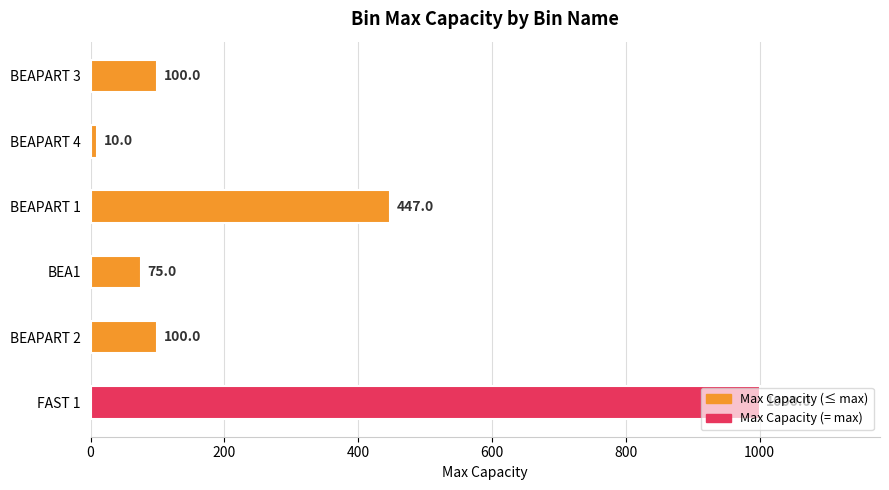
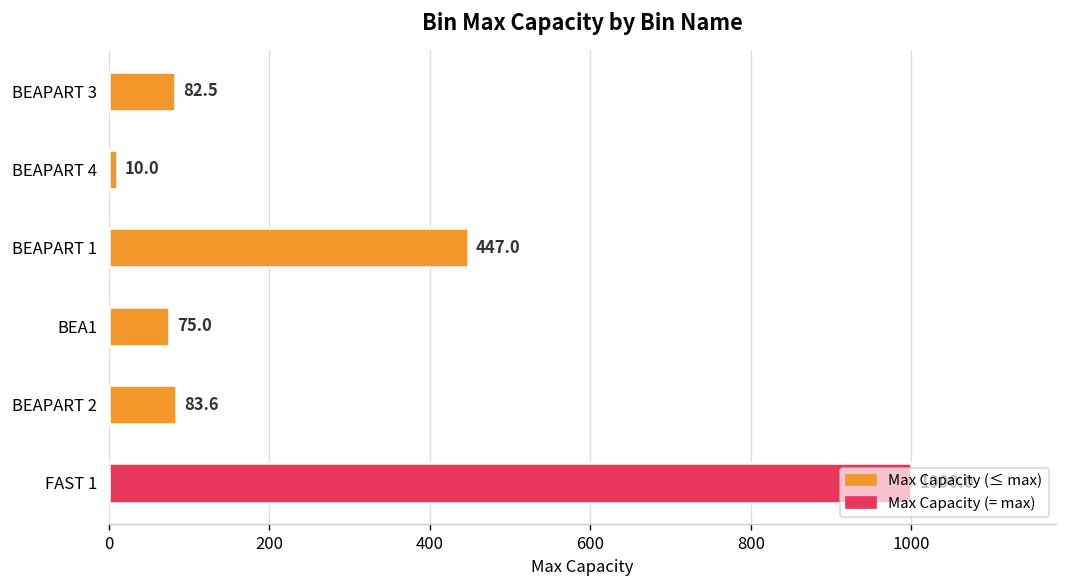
BEAPART 3: 100.0 -> 82.5
BEAPART 2: 100.0 -> 83.6
